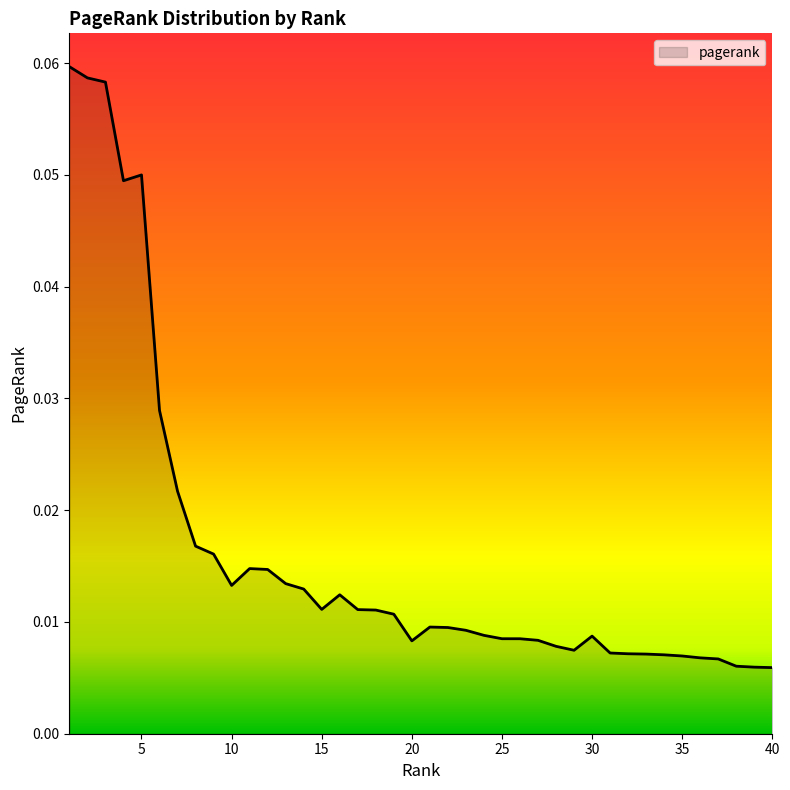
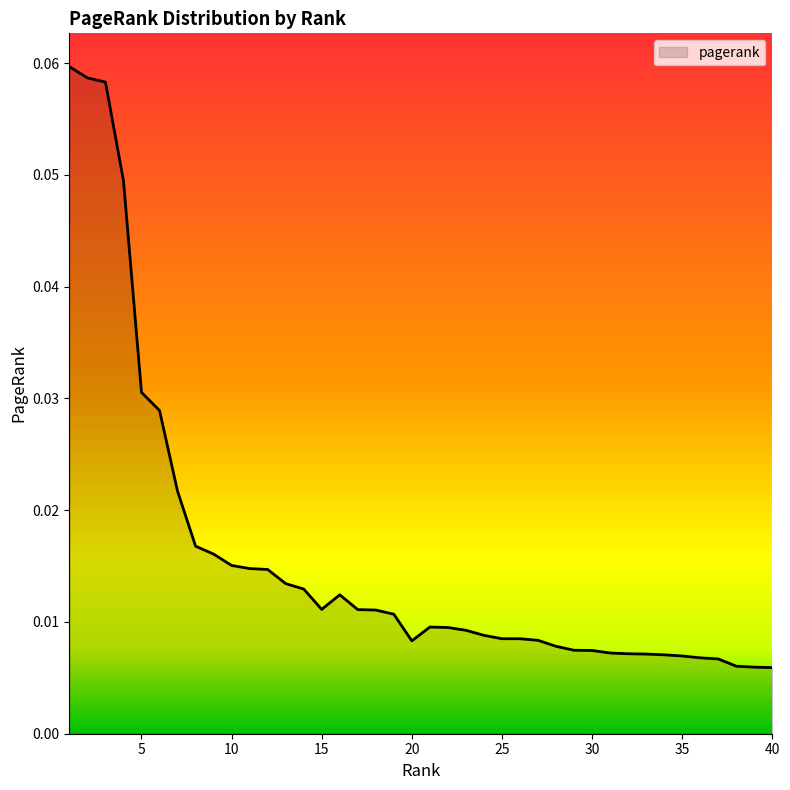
5: 0.0500 -> 0.0305
10: 0.0133 -> 0.0151
30: 0.0087 -> 0.0074
